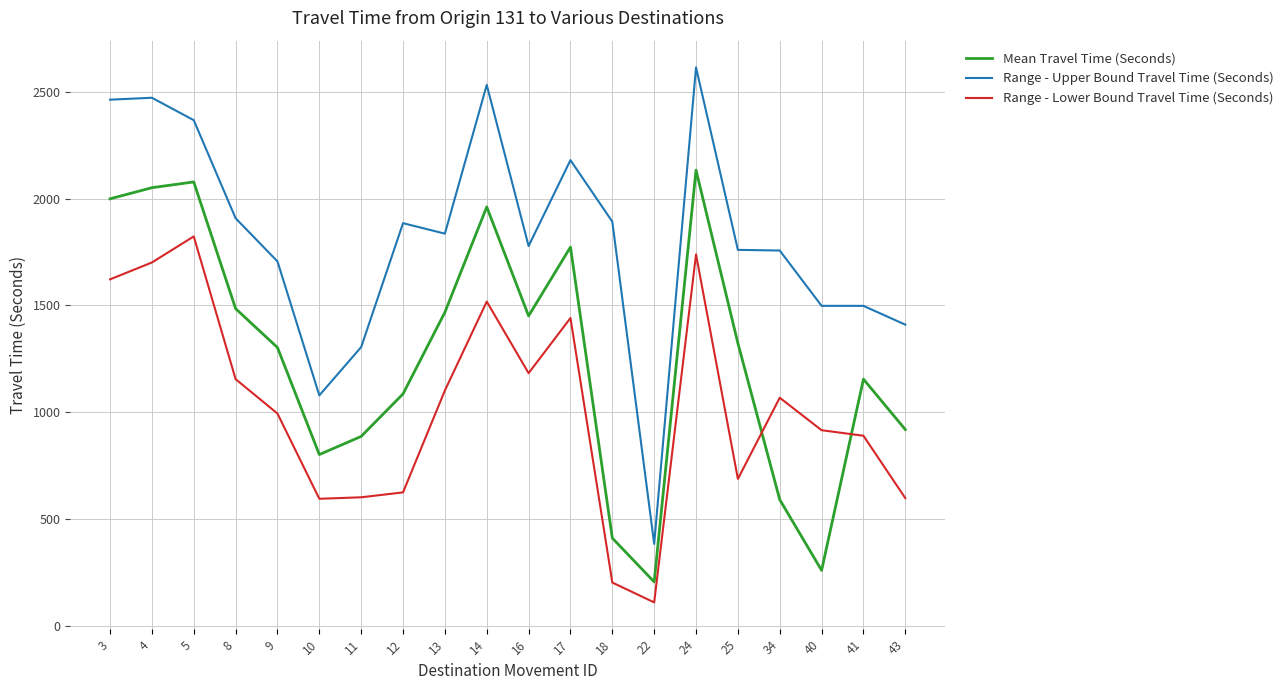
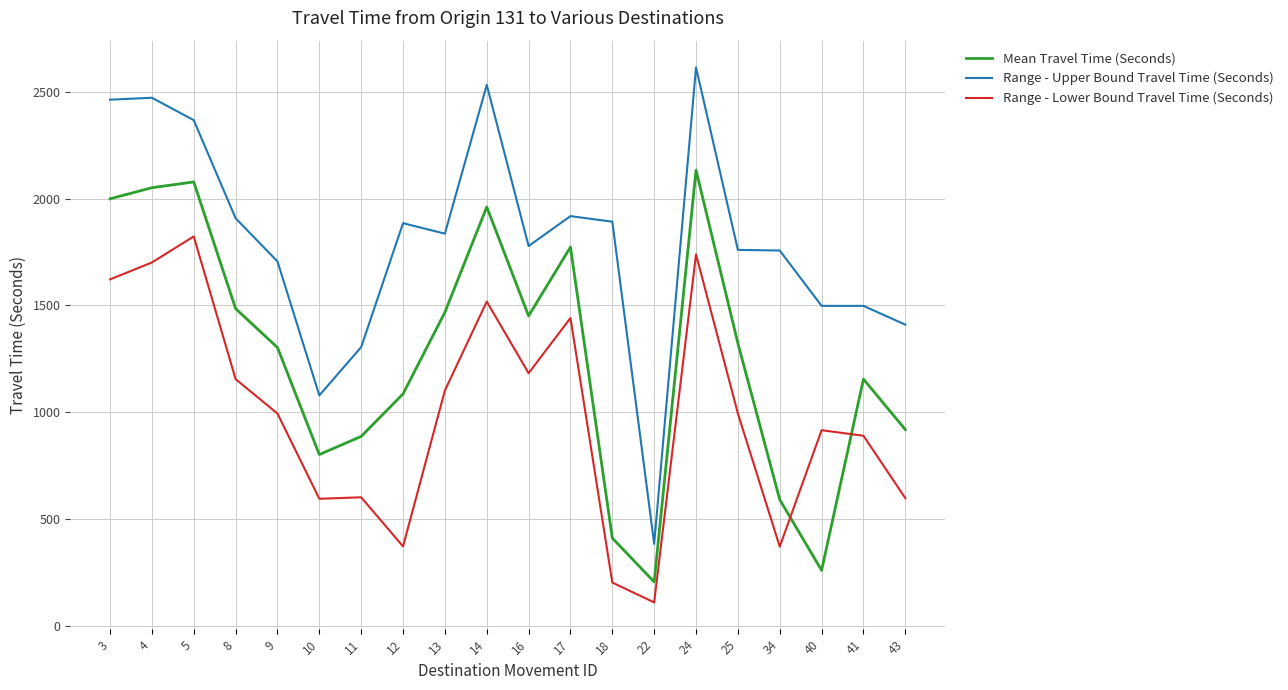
Range - Lower Bound Travel Time (Seconds), 12: 630 -> 370
Range - Upper Bound Travel Time (Seconds), 17: 2180 -> 1920
Range - Lower Bound Travel Time (Seconds), 25: 690 -> 990
Range - Lower Bound Travel Time (Seconds), 34: 1070 -> 370
